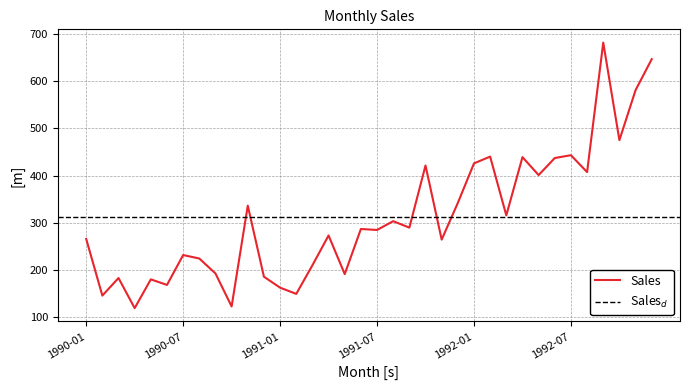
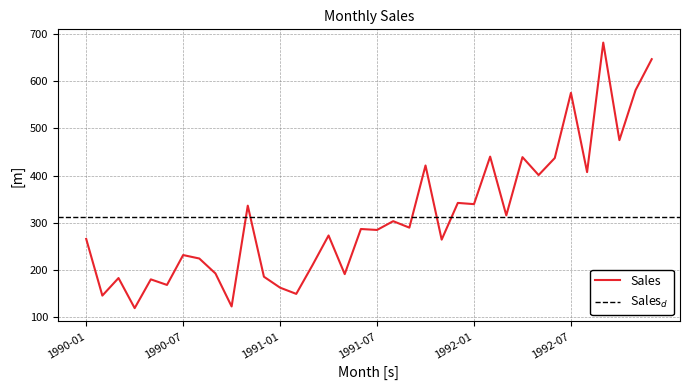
1992-01: 430 -> 340
1992-07: 440 -> 580
